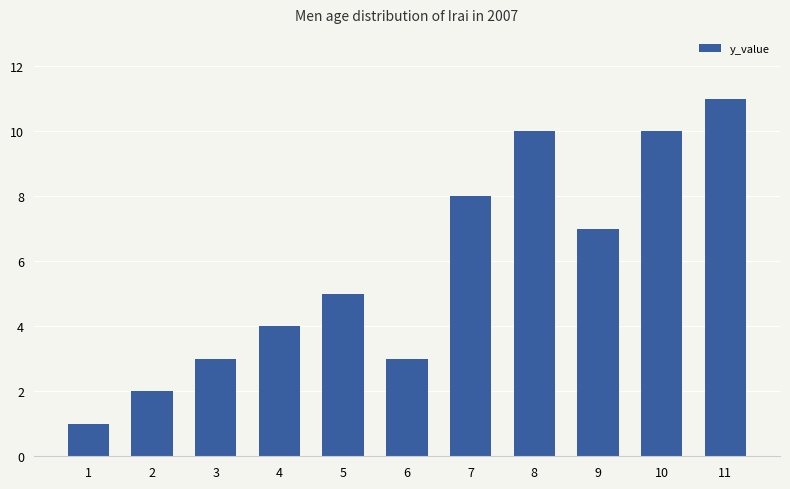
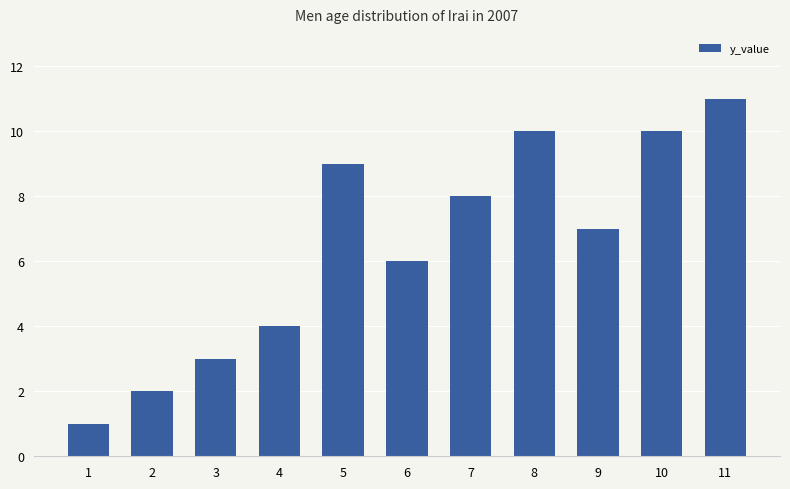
5: 5 -> 9
6: 3 -> 6
